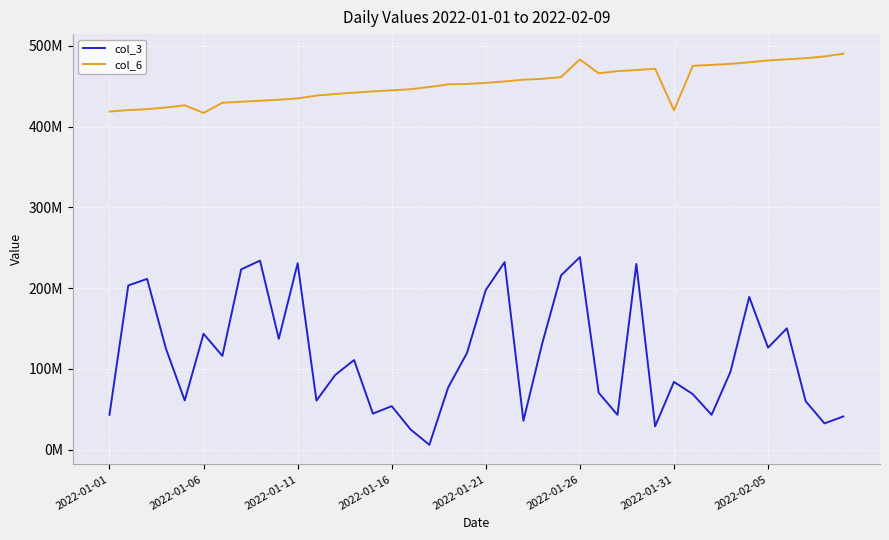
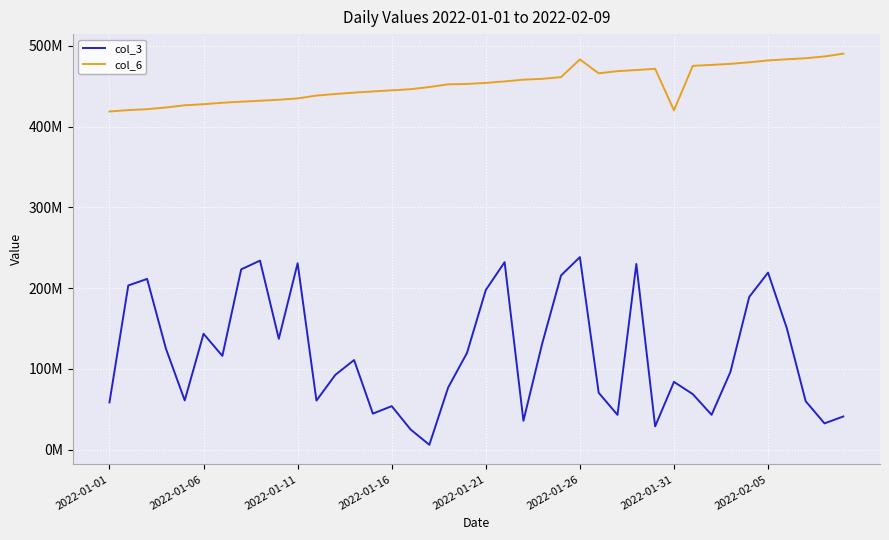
col_3, 2022-01-01: 40000000 -> 60000000
col_6, 2022-01-06: 420000000 -> 430000000
col_3, 2022-02-05: 130000000 -> 220000000
